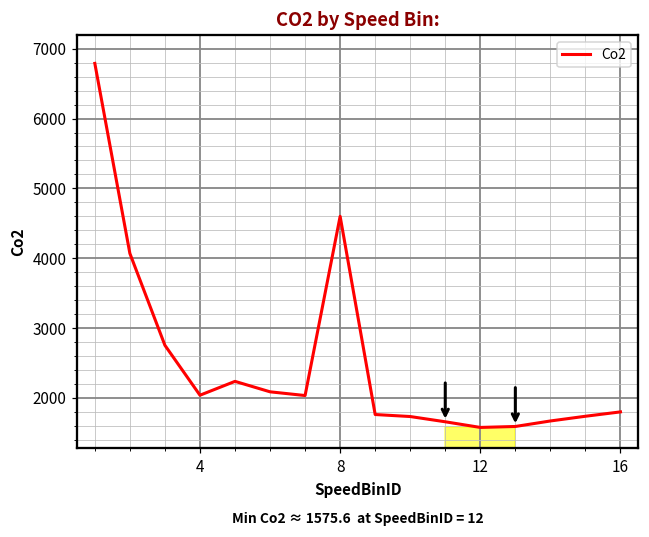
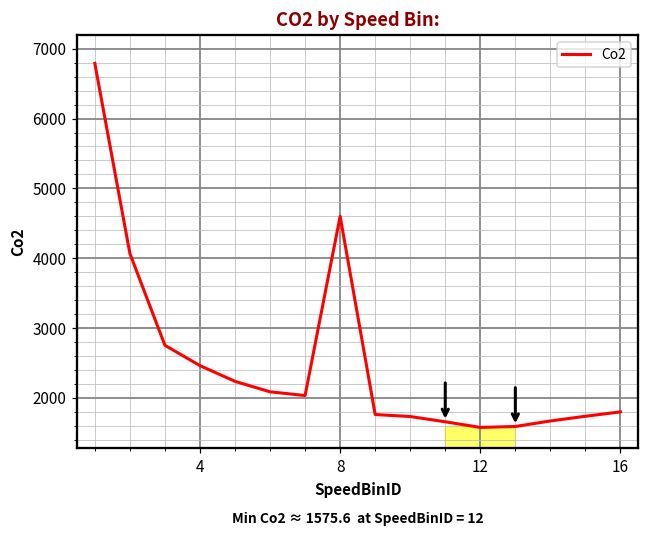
4: 2000 -> 2500
